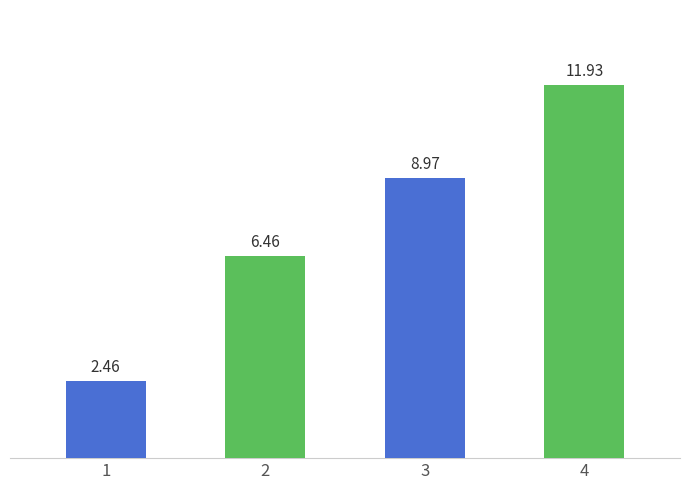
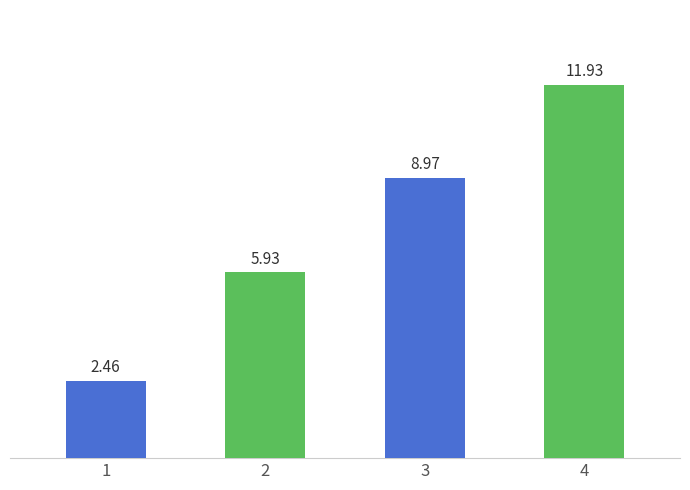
2: 6.46 -> 5.93
